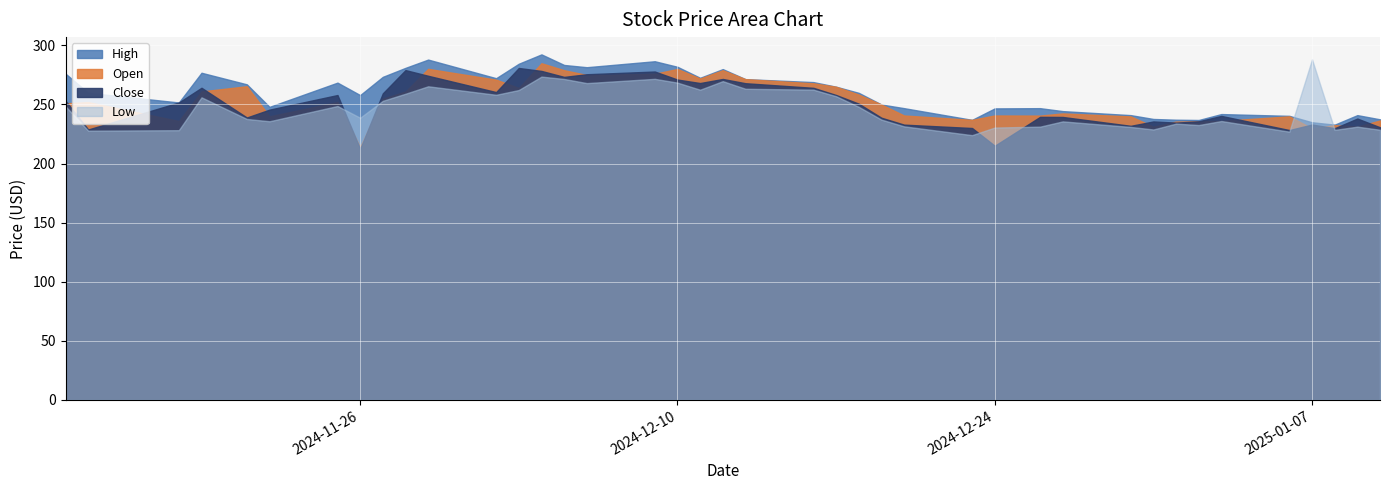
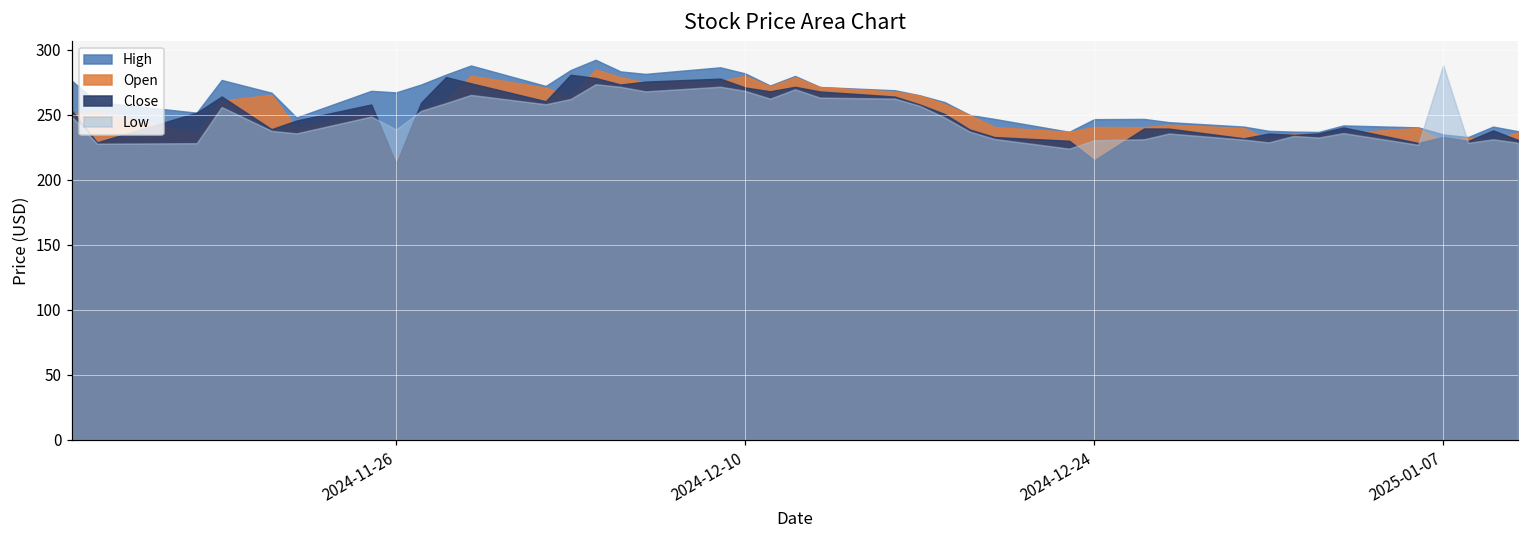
High, 2024-11-26: 258 -> 267
